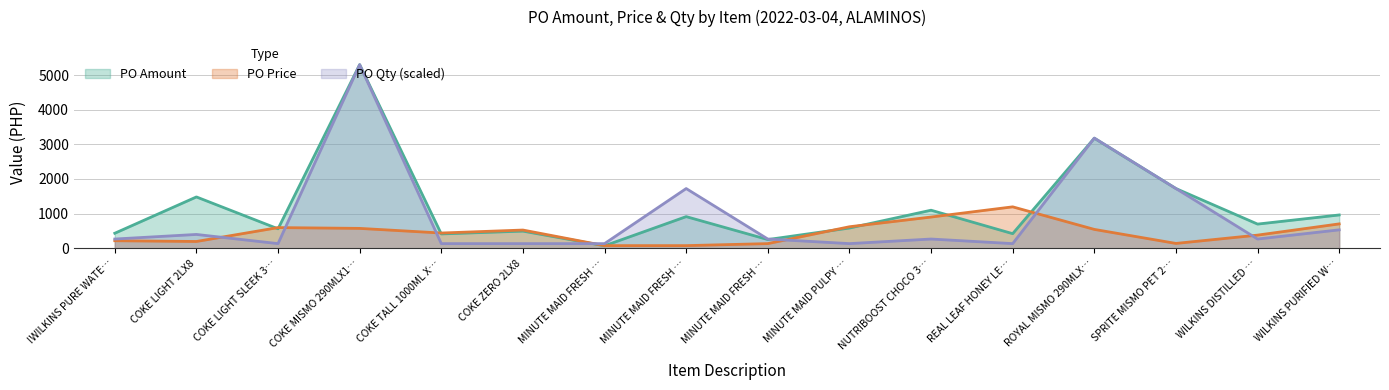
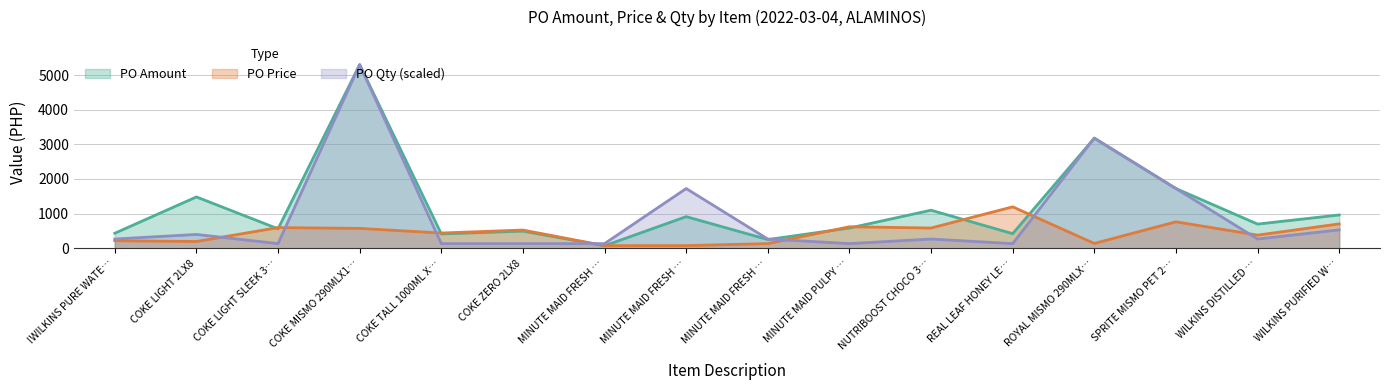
PO Price, NUTRIBOOST CHOCO 3…: 900 -> 600
PO Price, ROYAL MISMO 290MLX…: 500 -> 100
PO Price, SPRITE MISMO PET 2…: 100 -> 800
